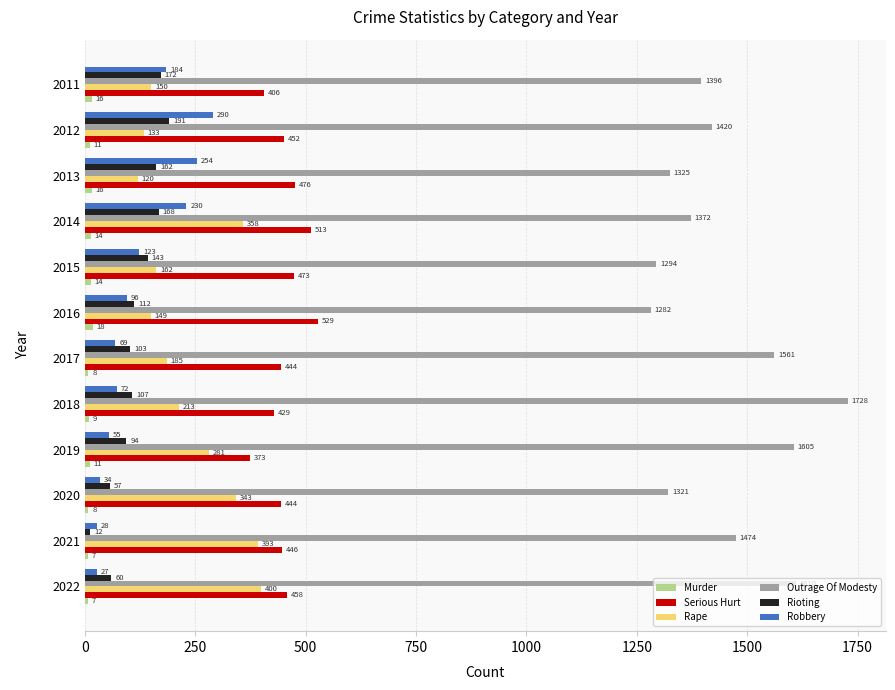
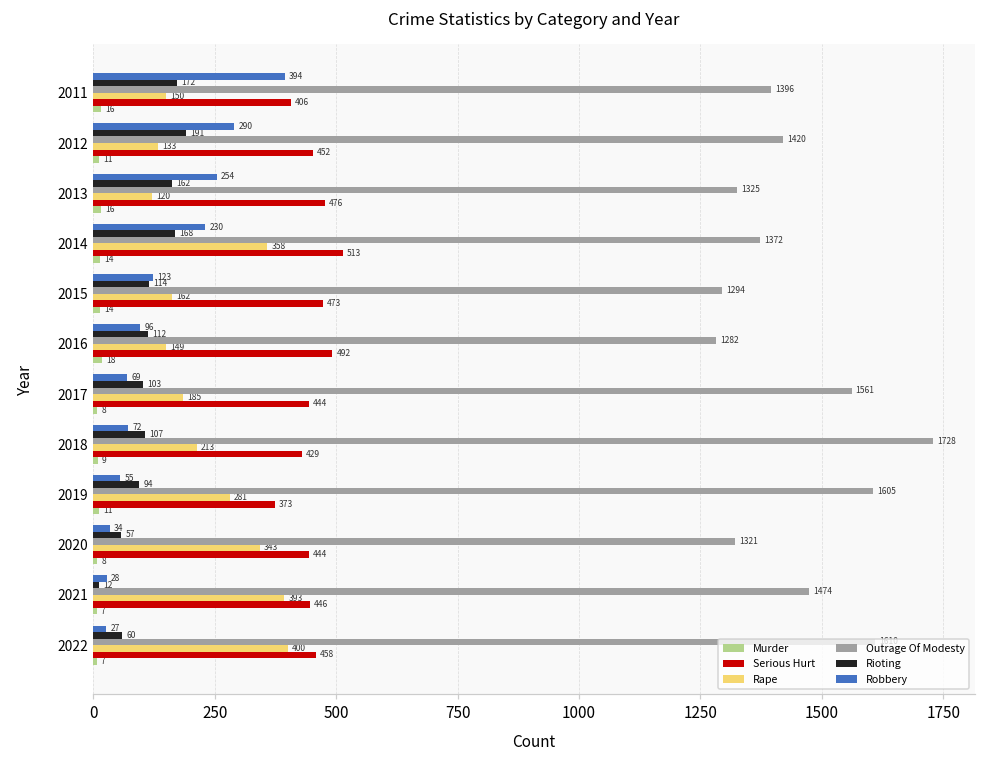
Robbery, 2011: 184 -> 394
Rioting, 2015: 143 -> 114
Serious Hurt, 2016: 529 -> 492
